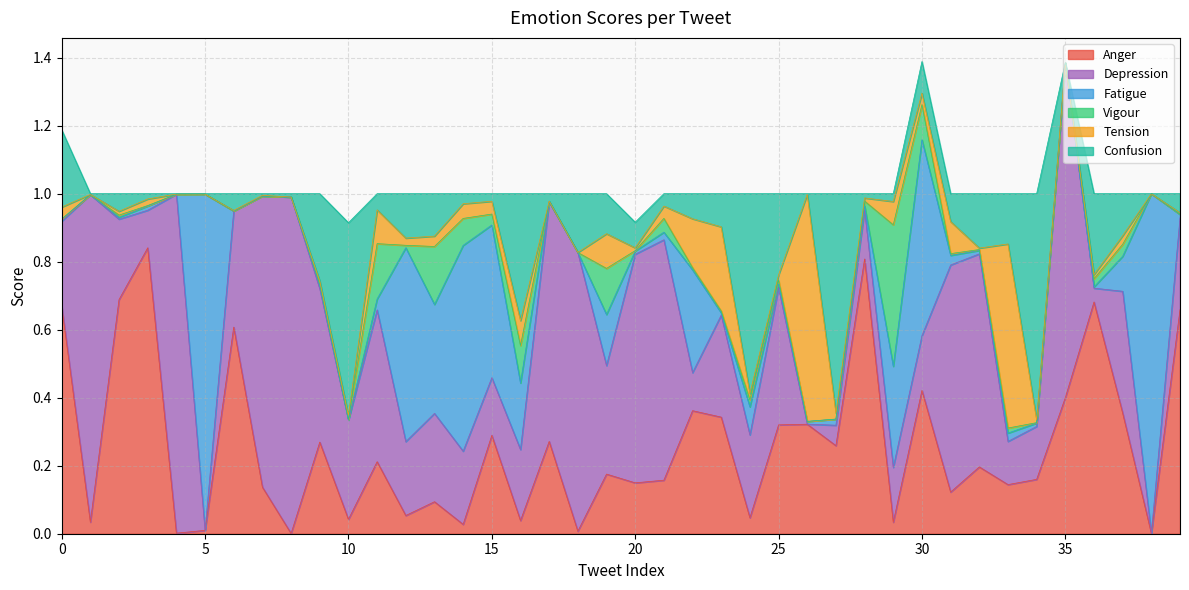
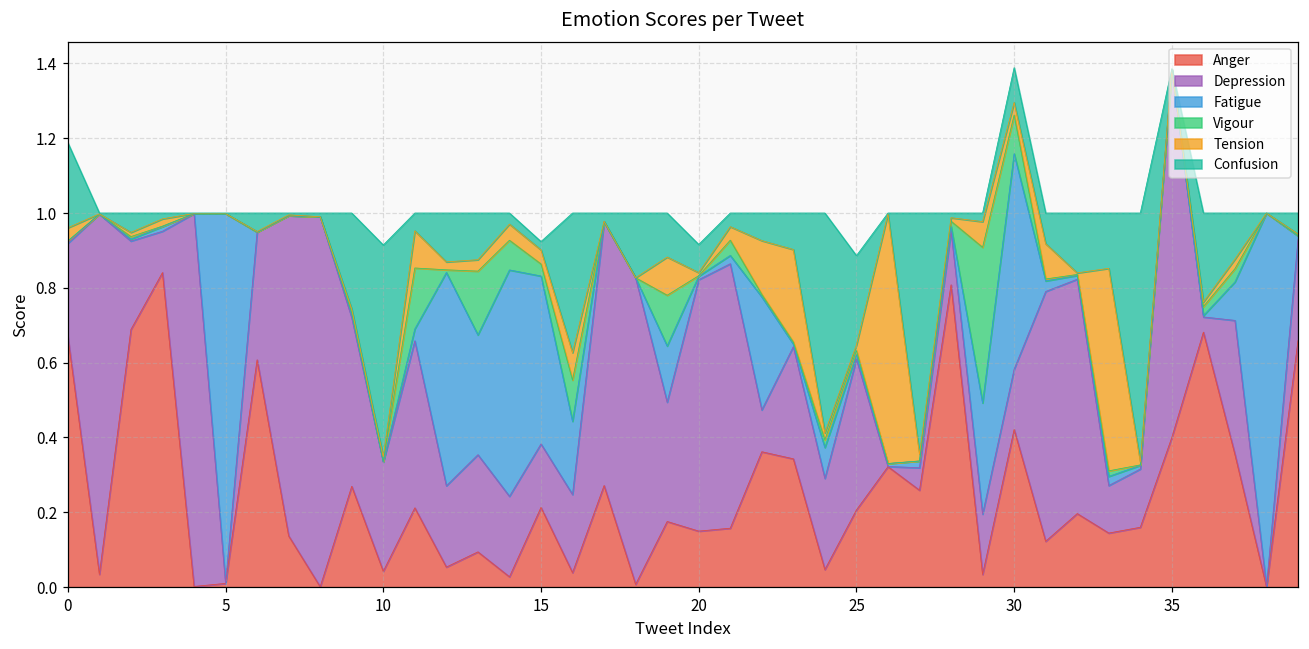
Anger, 15: 0.29 -> 0.21
Anger, 25: 0.32 -> 0.21
